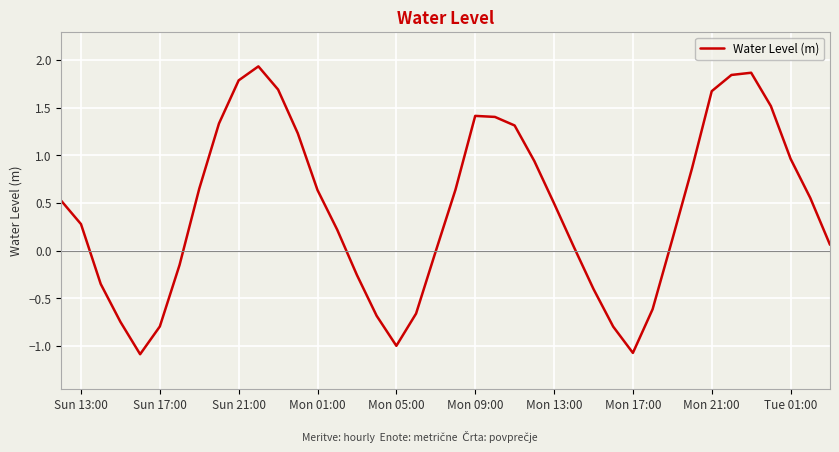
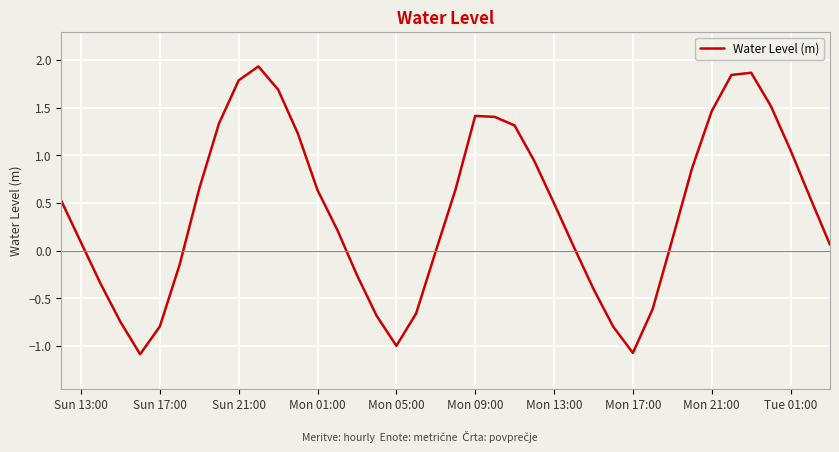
Sun 13:00: 0.3 -> 0.1
Mon 21:00: 1.7 -> 1.5
Tue 01:00: 1.0 -> 1.1
